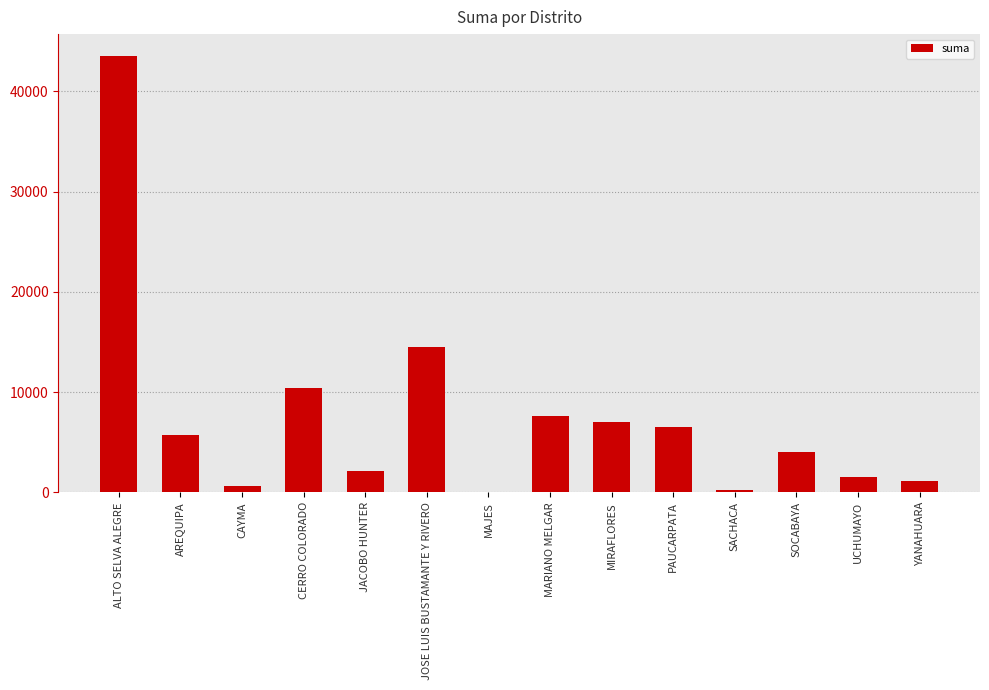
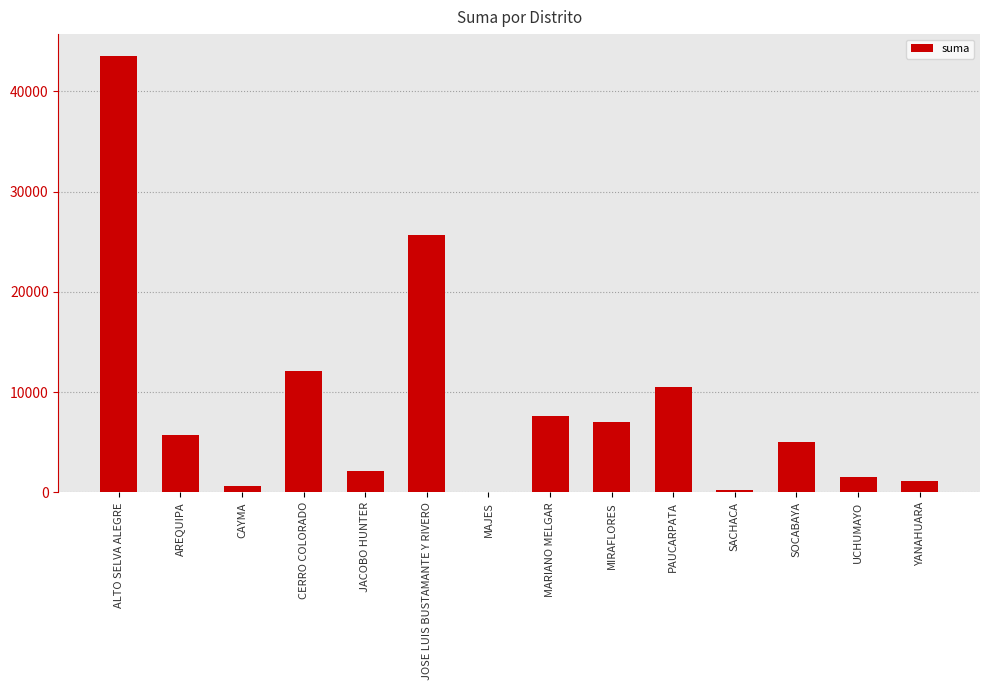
CERRO COLORADO: 10400 -> 12100
JOSE LUIS BUSTAMANTE Y RIVERO: 14500 -> 25700
PAUCARPATA: 6500 -> 10500
SOCABAYA: 4000 -> 5000
